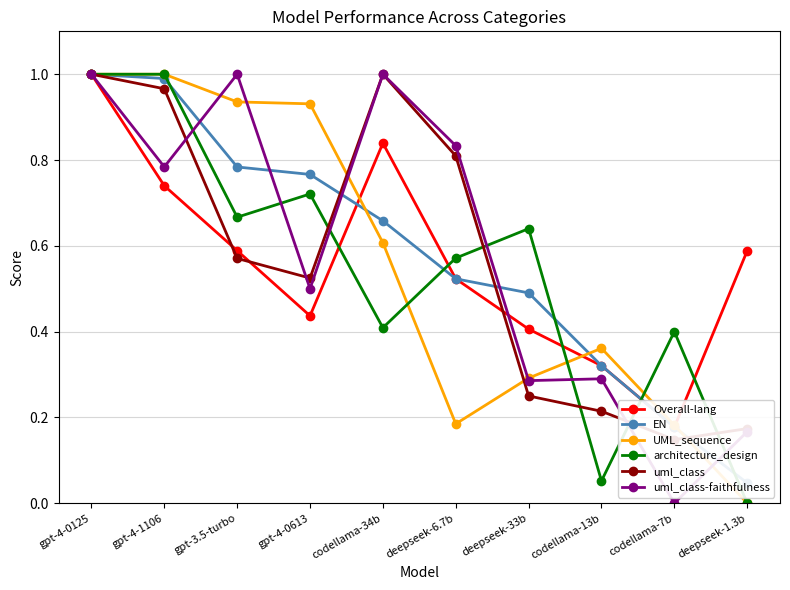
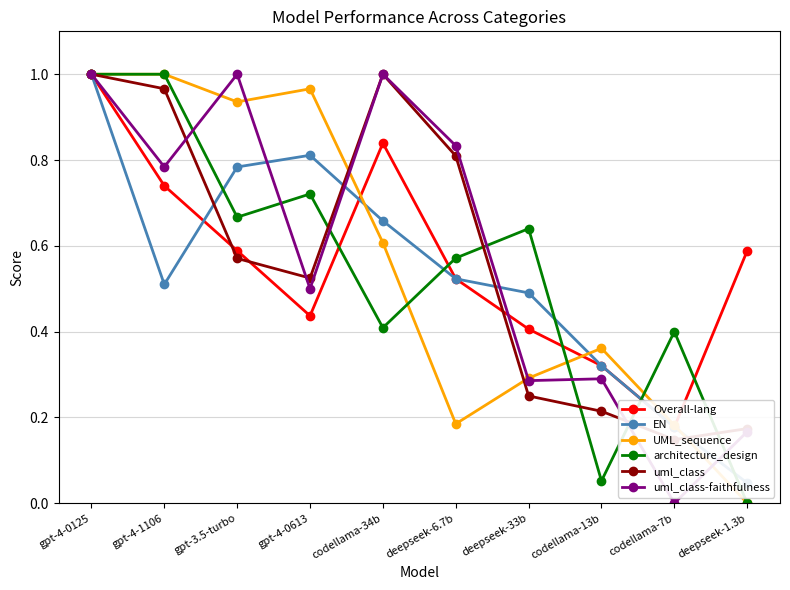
EN, gpt-4-1106: 0.99 -> 0.51
EN, gpt-4-0613: 0.77 -> 0.81
UML_sequence, gpt-4-0613: 0.93 -> 0.97
